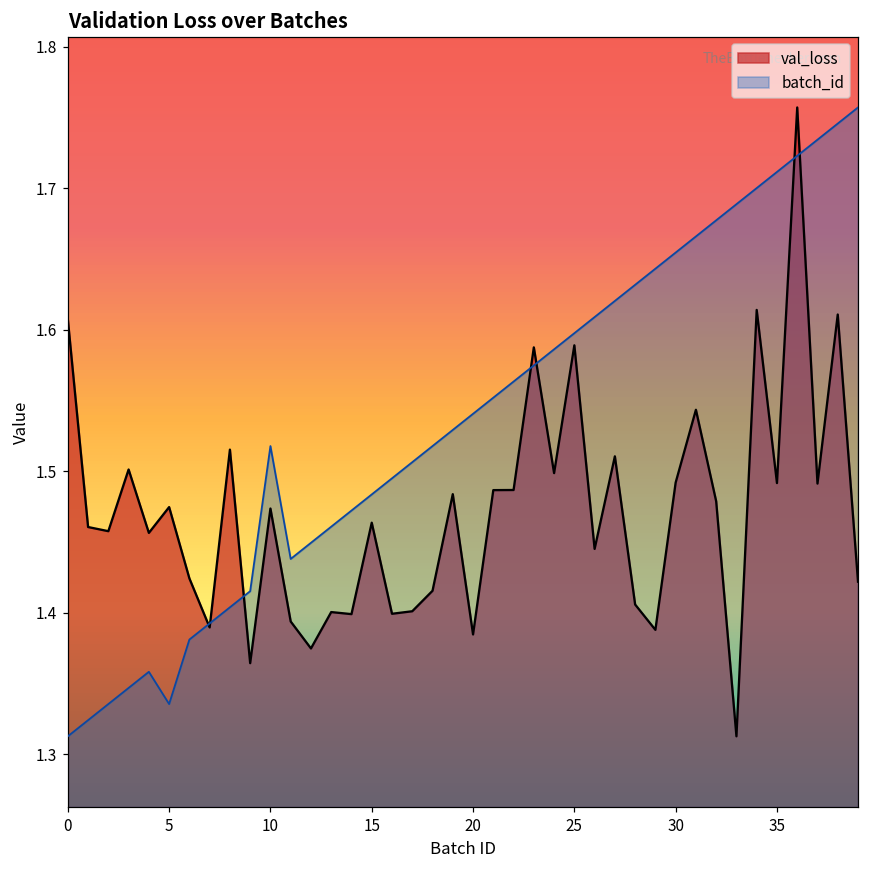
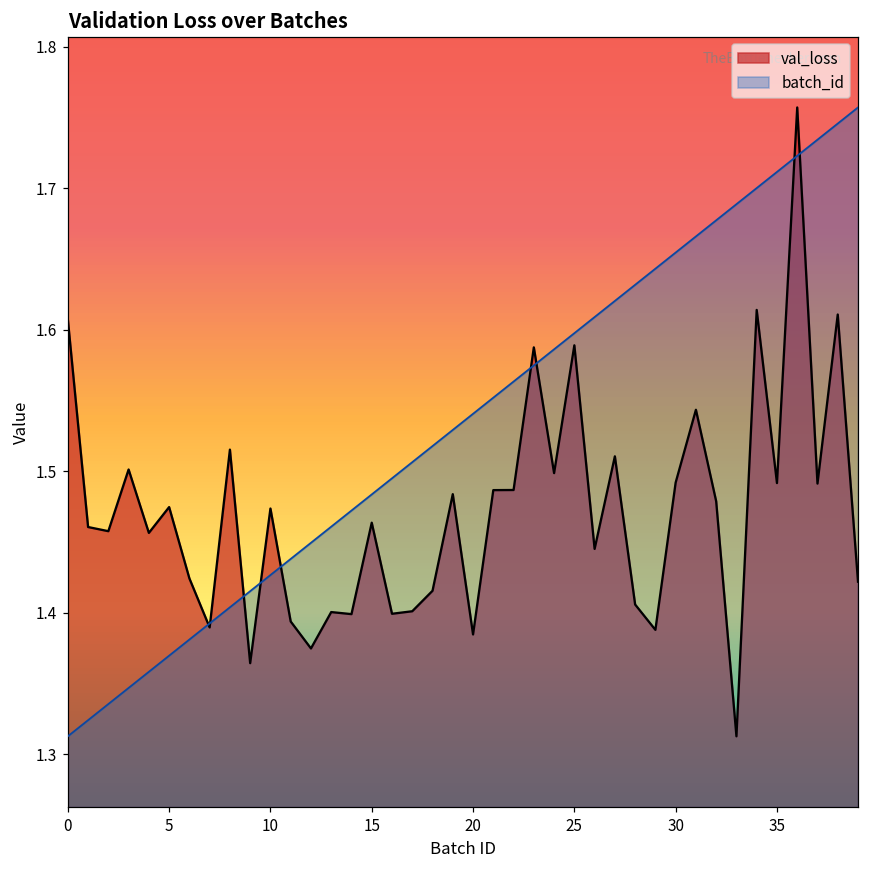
batch_id, 5: 1.336 -> 1.370
batch_id, 10: 1.518 -> 1.427
